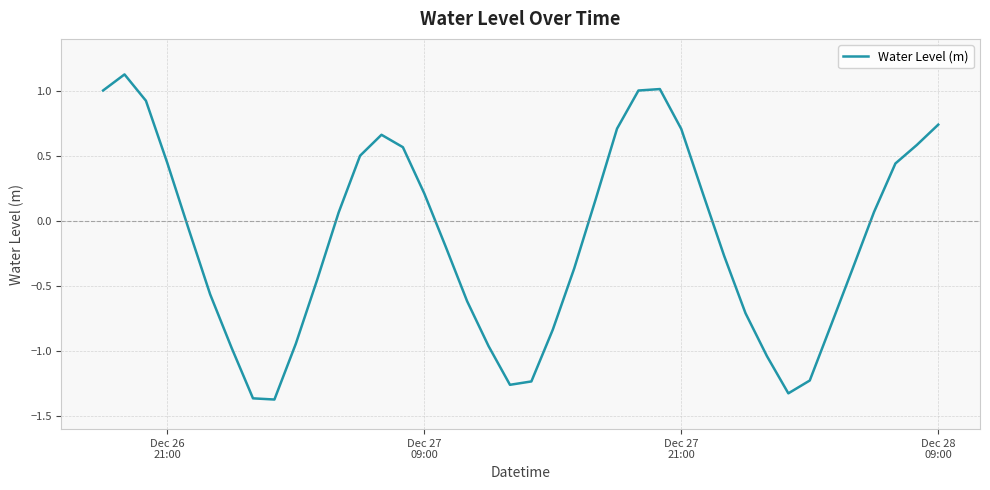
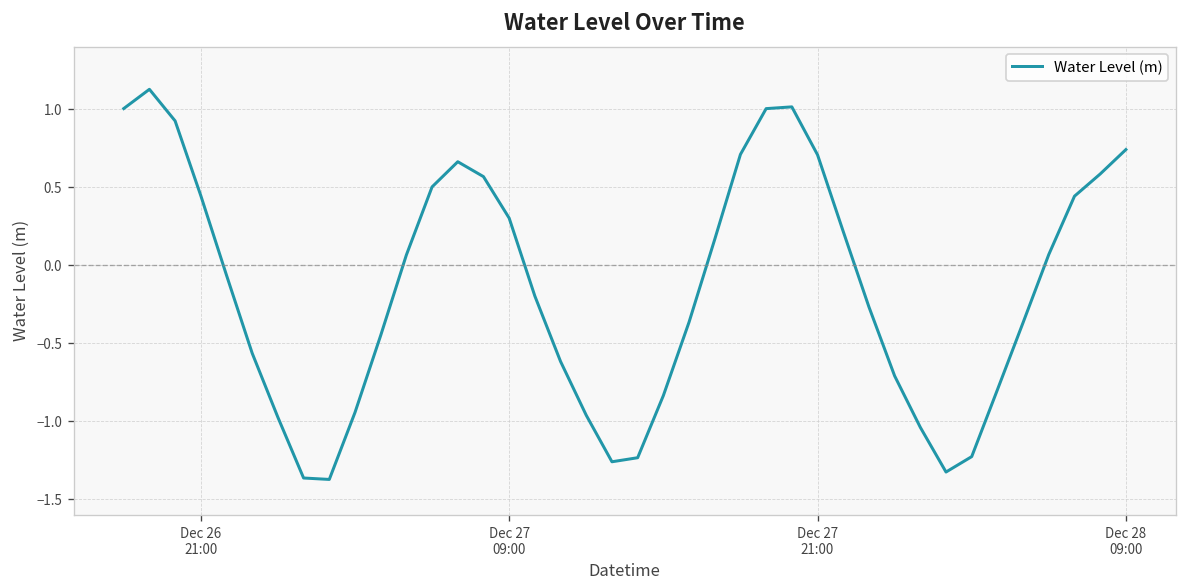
Dec 27 09:00: 0.21 -> 0.30
